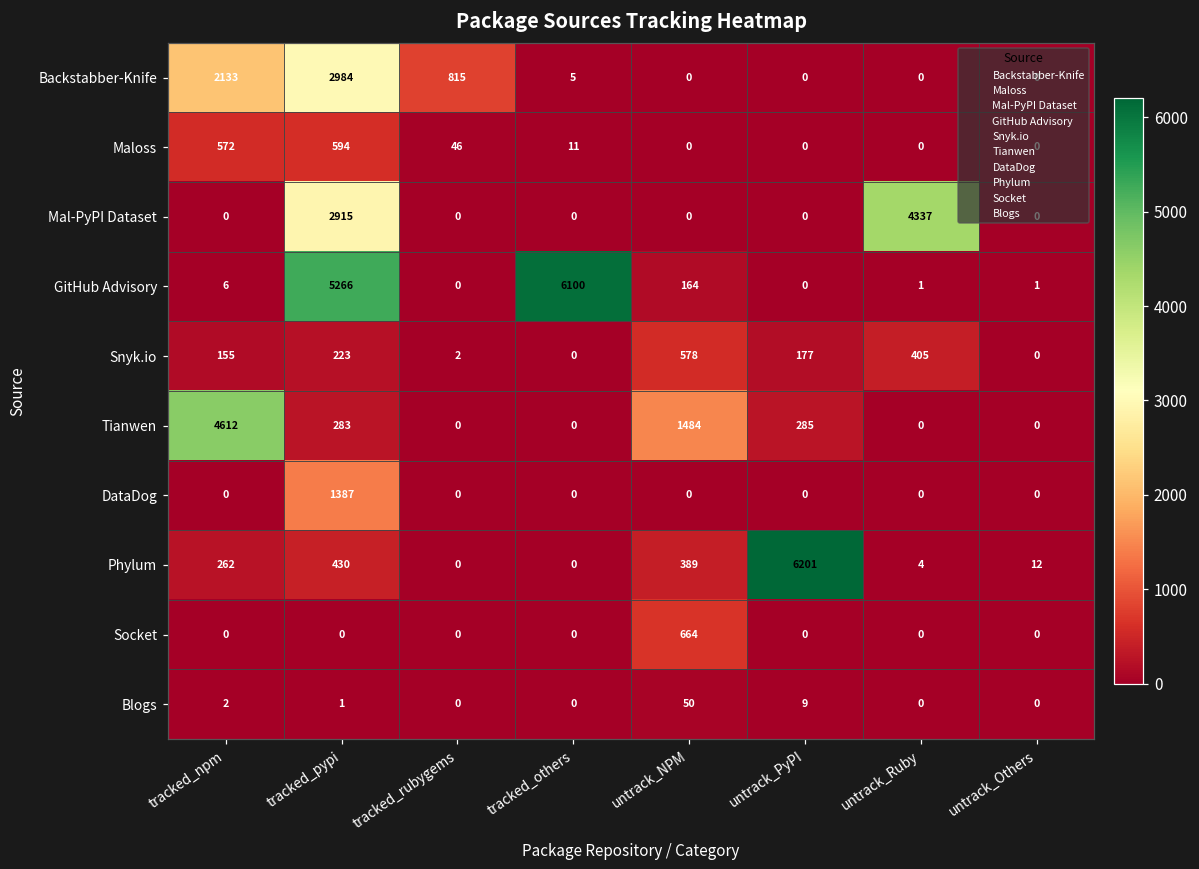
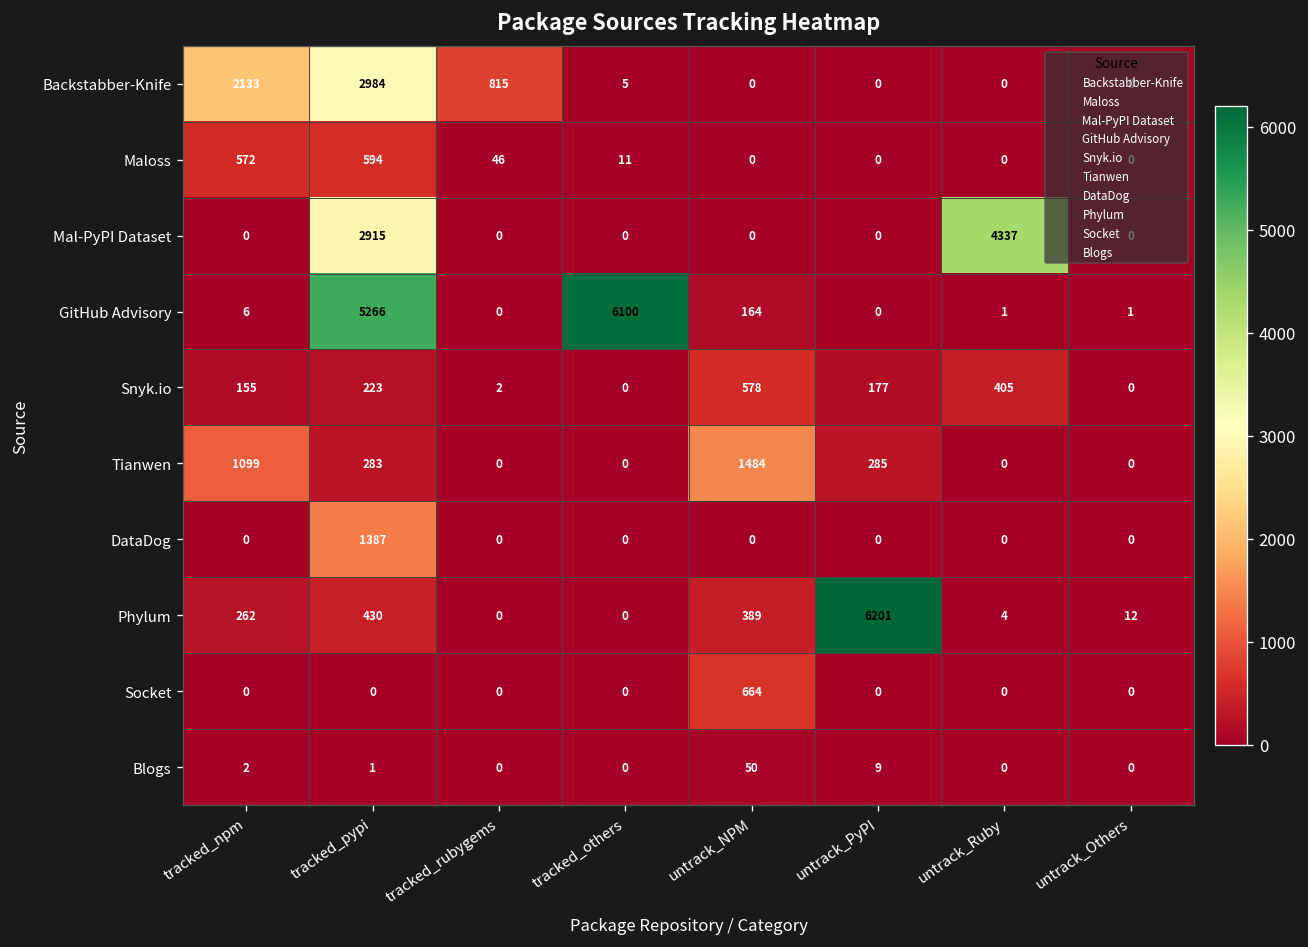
Tianwen, tracked_npm: 4612 -> 1099
